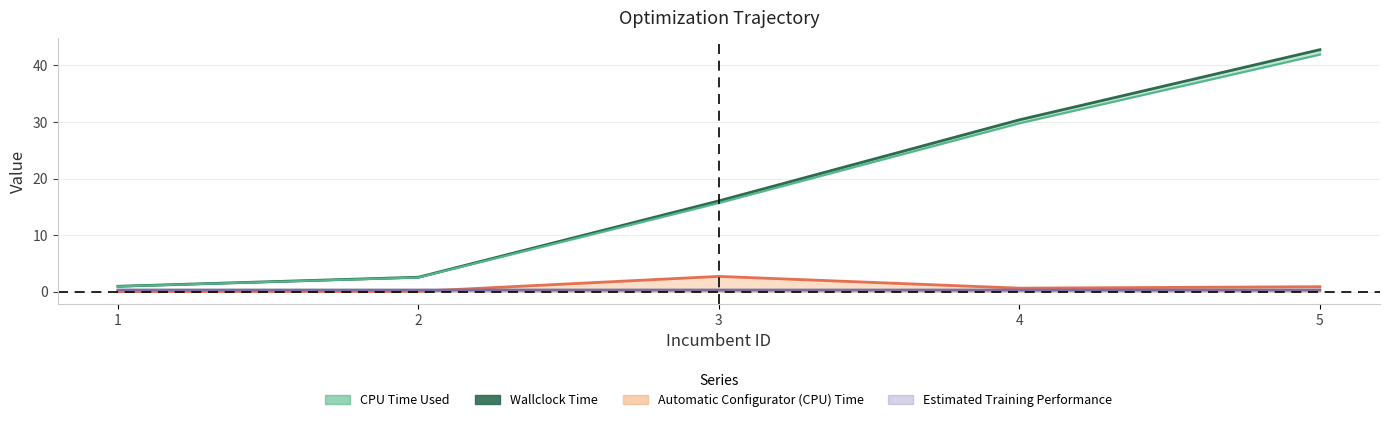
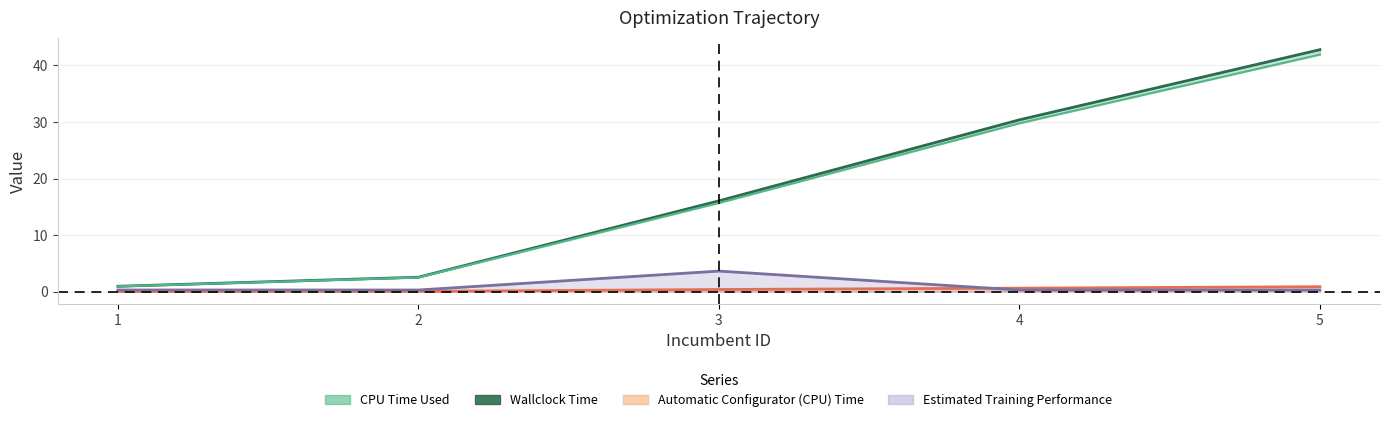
Automatic Configurator (CPU) Time, 3: 3 -> 0
Estimated Training Performance, 3: 0 -> 4
